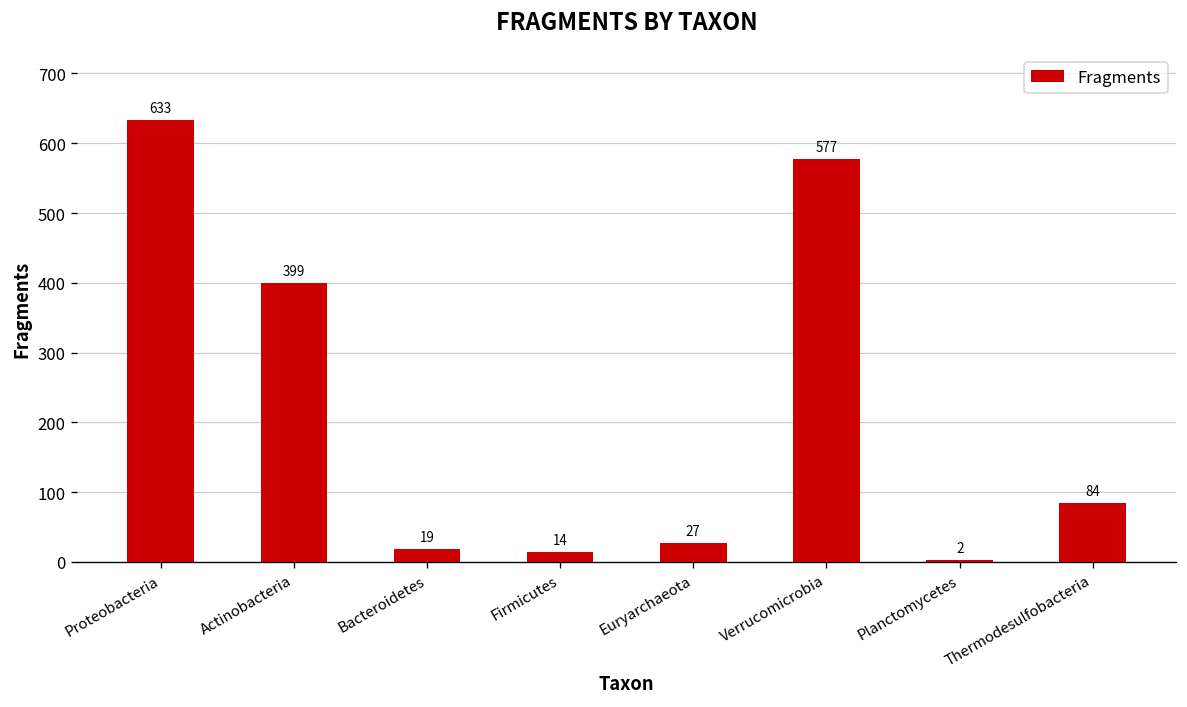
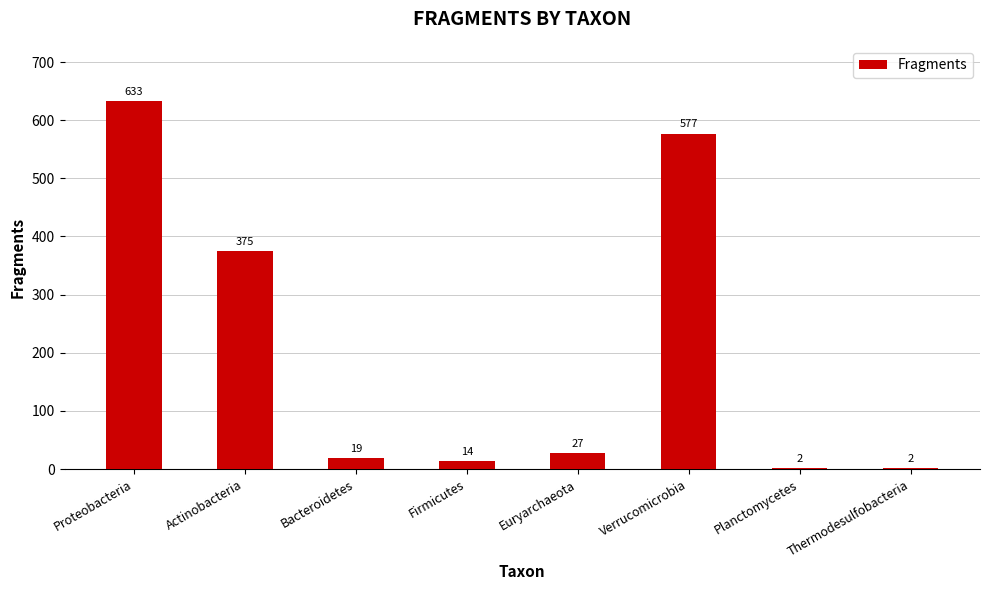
Actinobacteria: 399 -> 375
Thermodesulfobacteria: 84 -> 2
